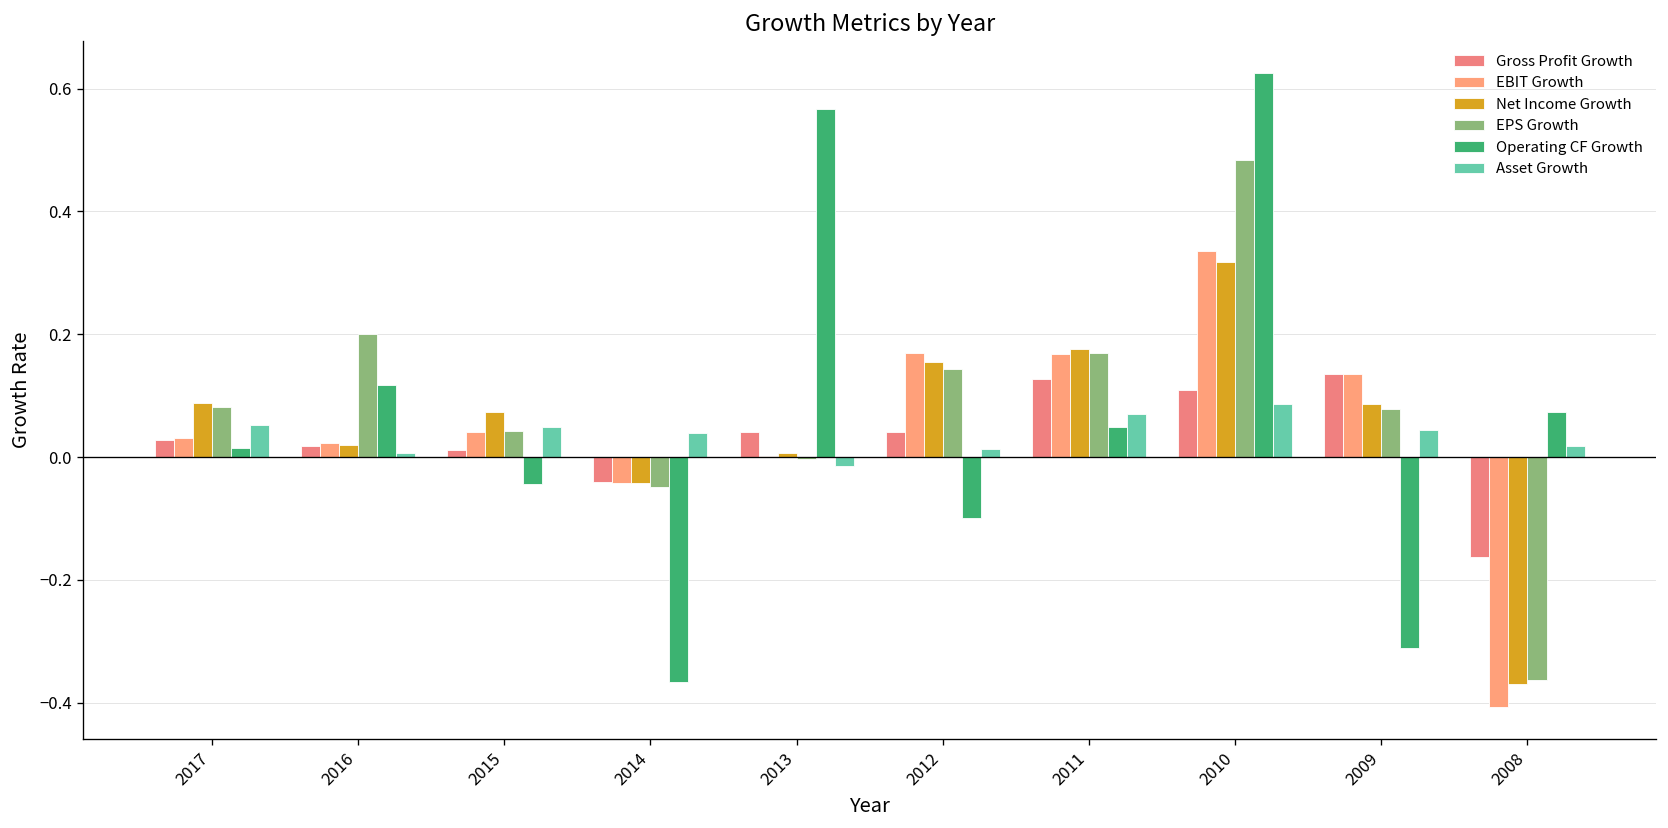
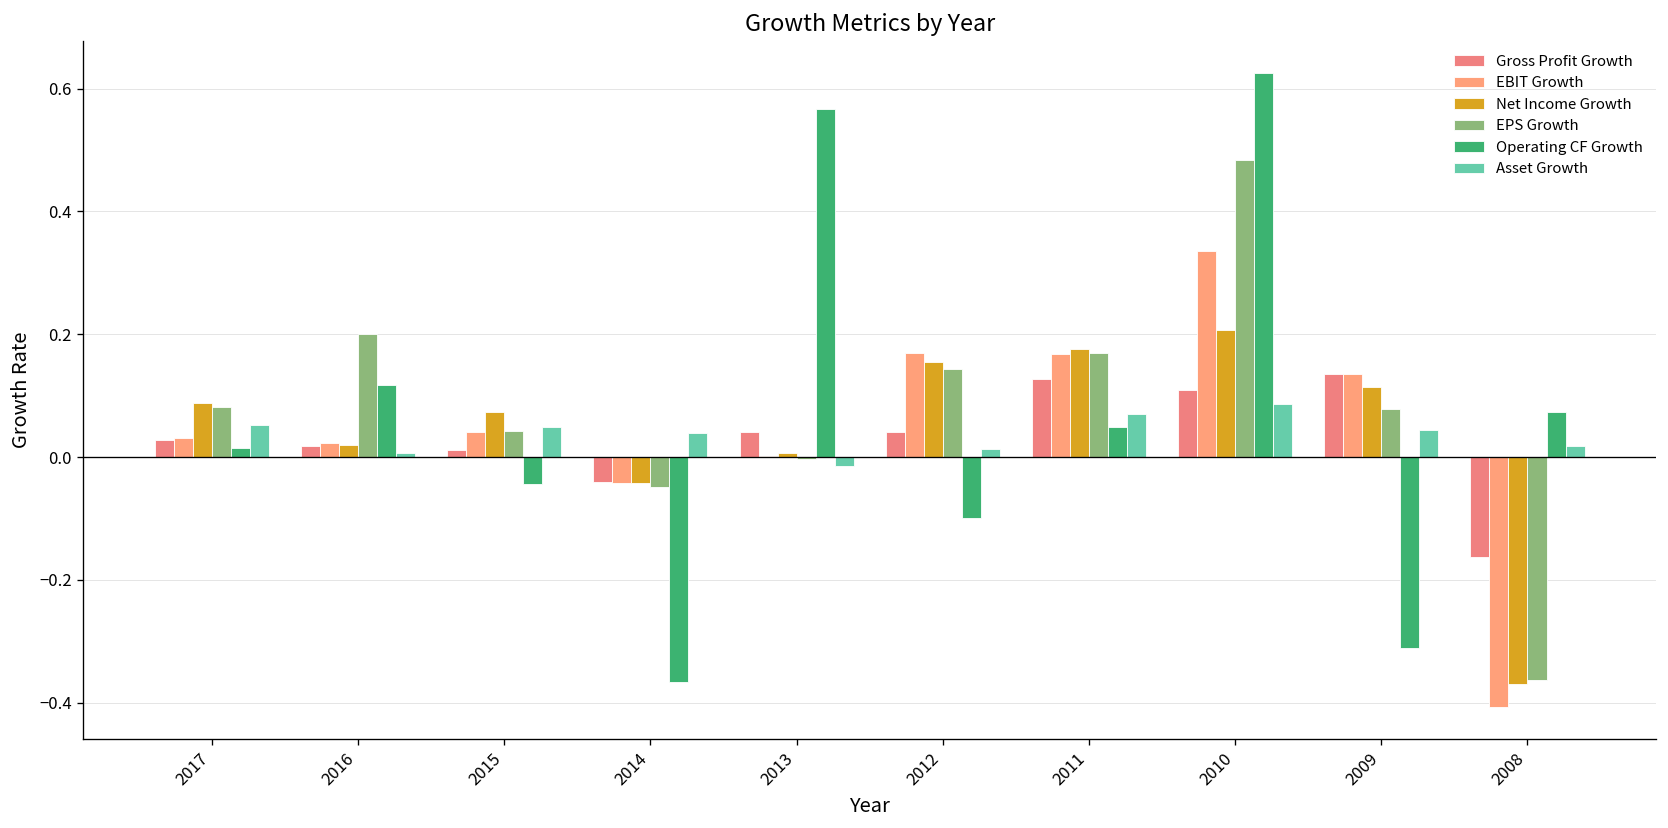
Net Income Growth, 2010: 0.32 -> 0.21
Net Income Growth, 2009: 0.09 -> 0.11
